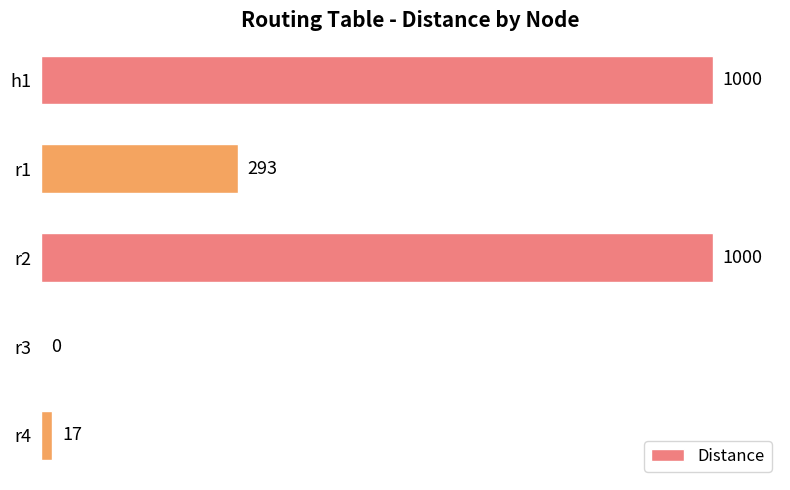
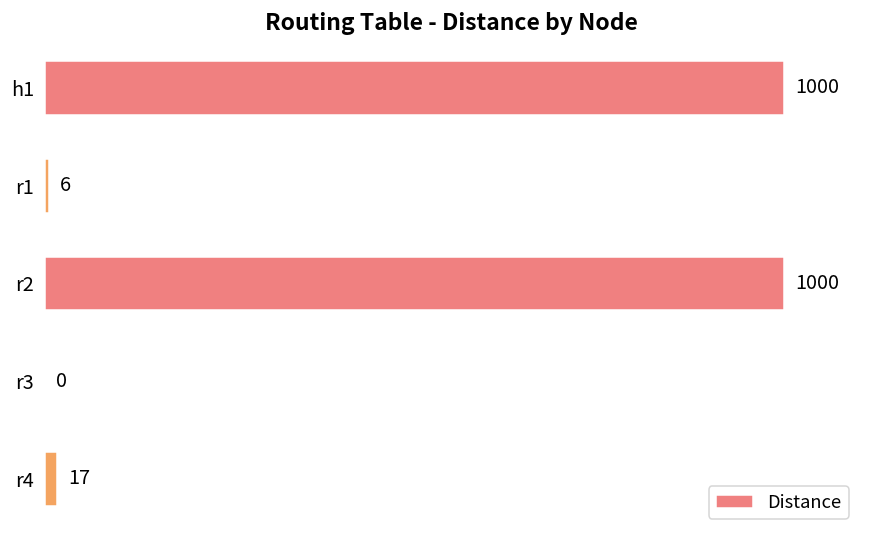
r1: 293 -> 6
